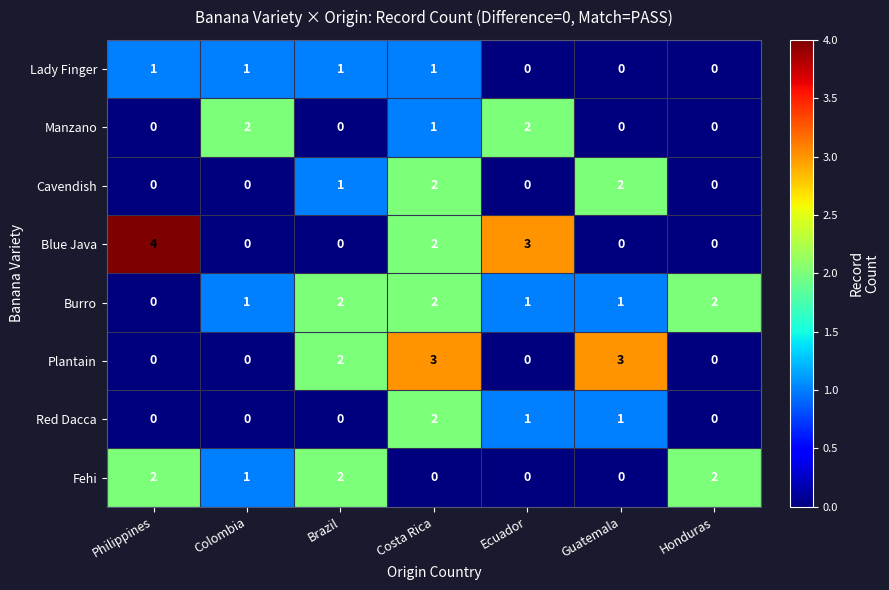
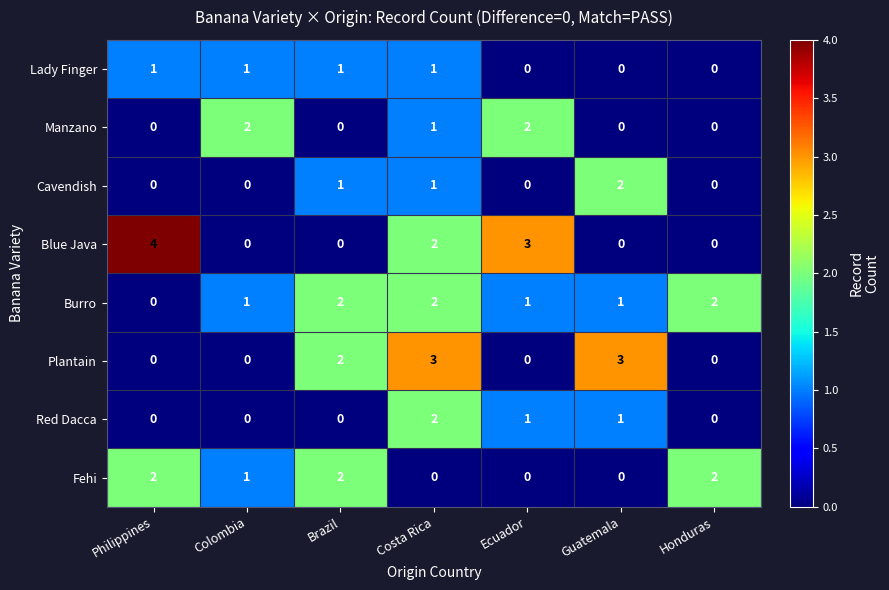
Cavendish, Costa Rica: 2 -> 1
